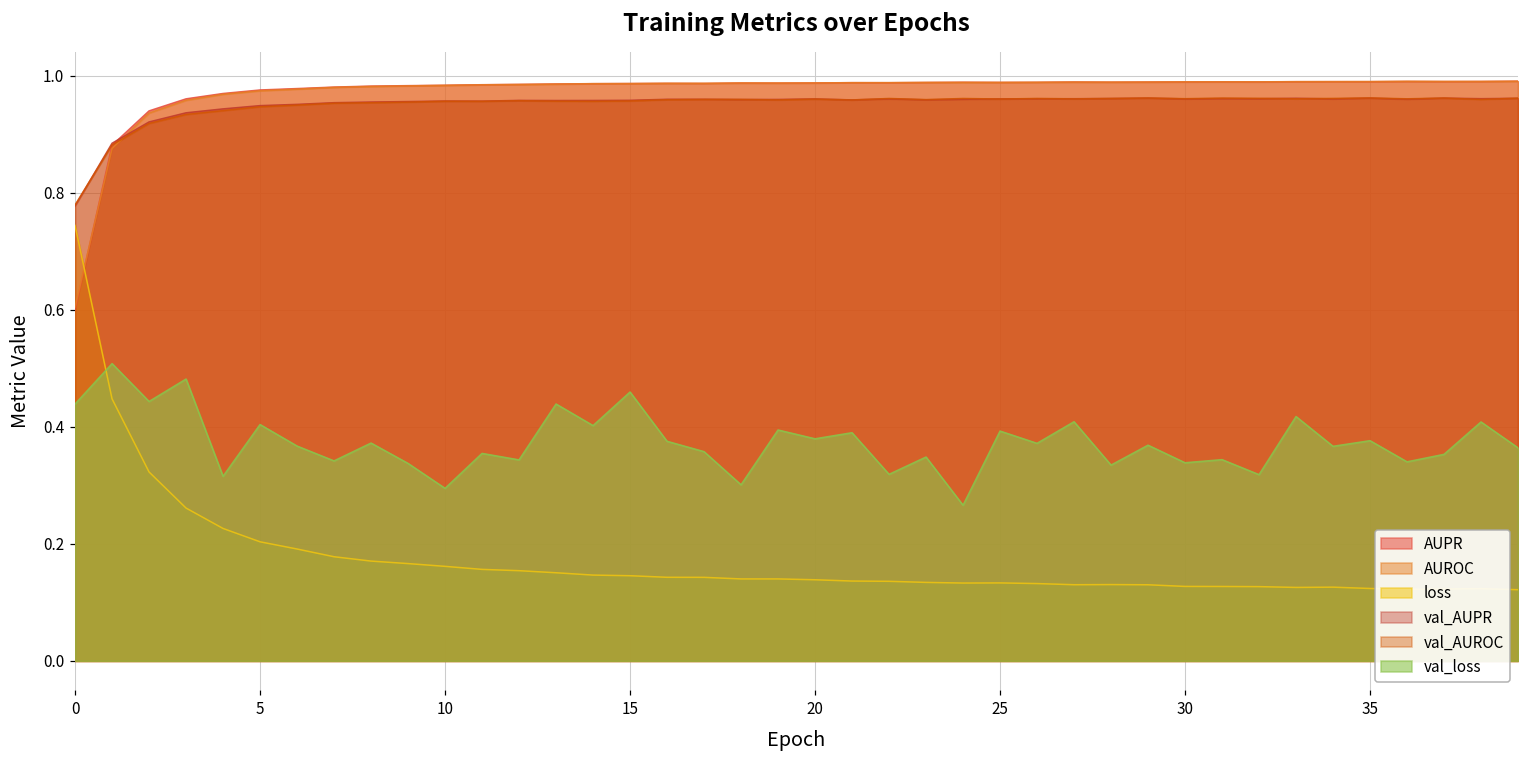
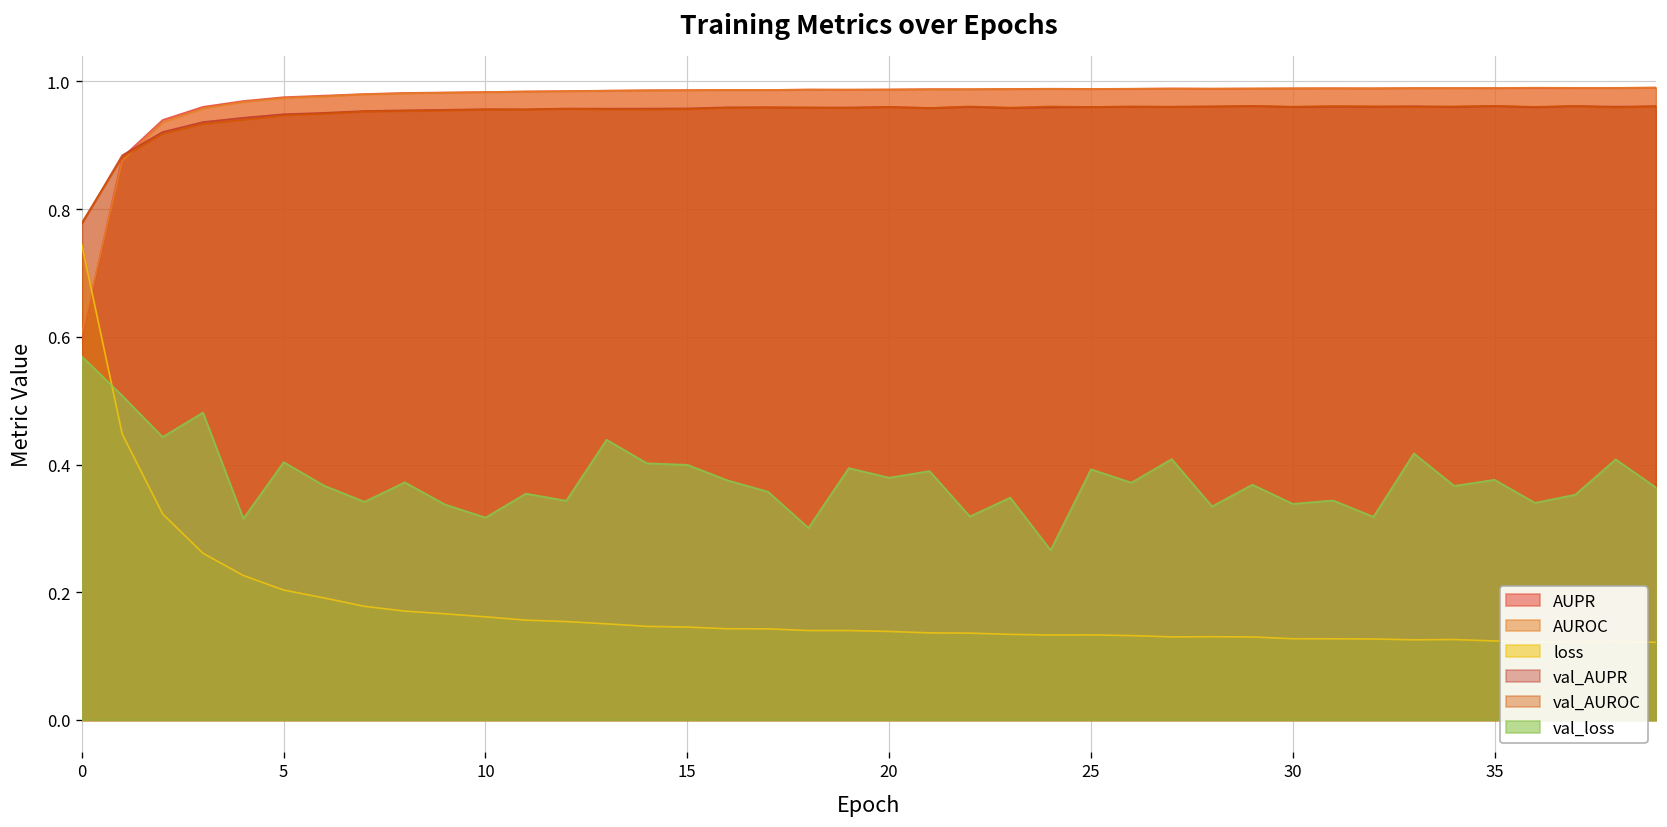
val_loss, 0: 0.44 -> 0.57
val_loss, 10: 0.29 -> 0.32
val_loss, 15: 0.46 -> 0.40
